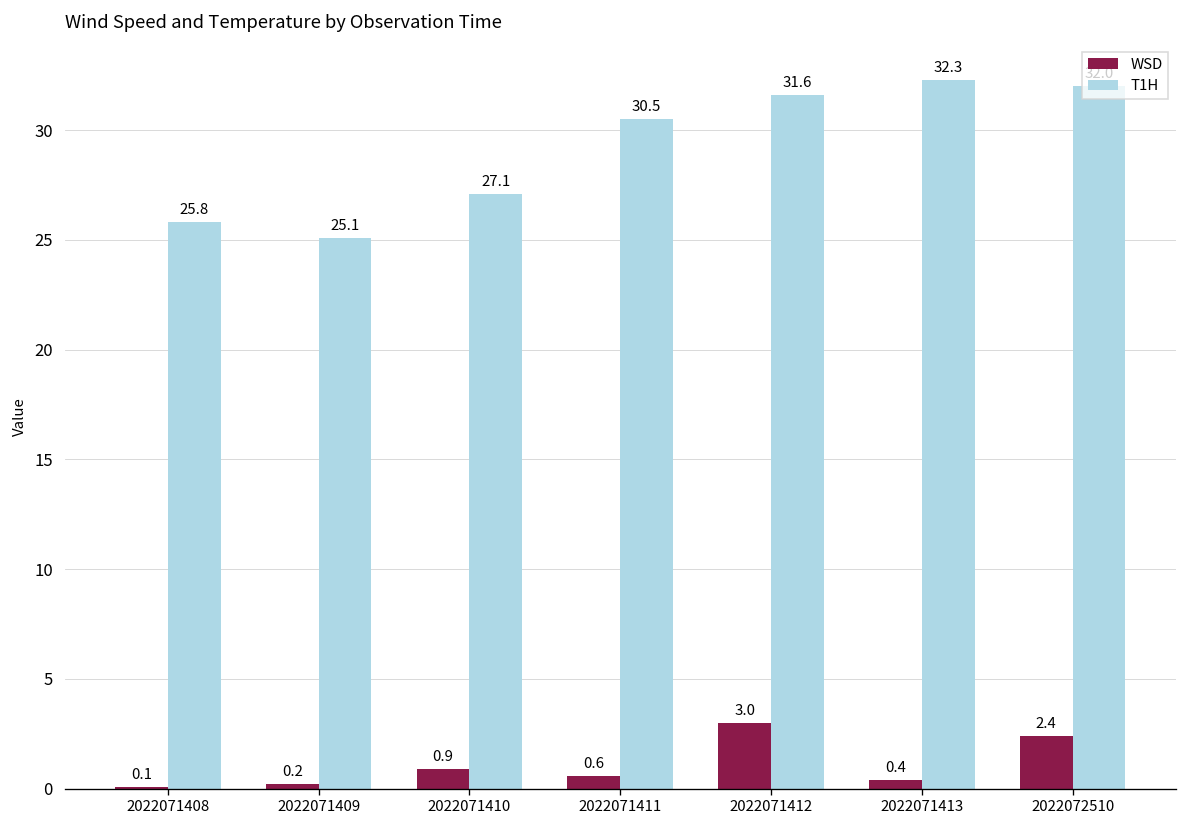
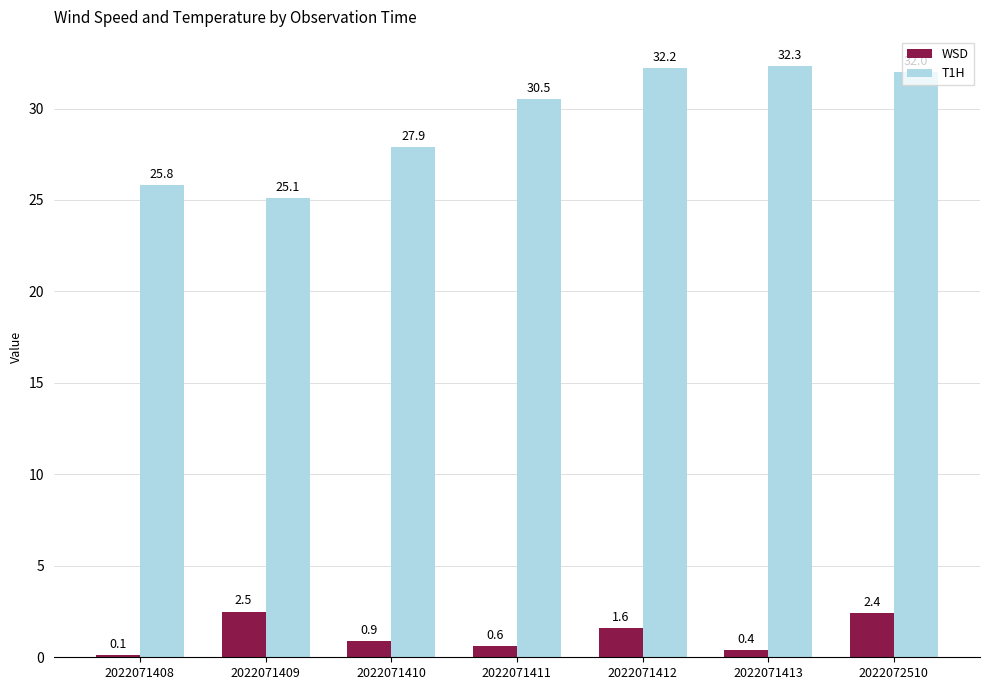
WSD, 2022071409: 0.2 -> 2.5
T1H, 2022071410: 27.1 -> 27.9
WSD, 2022071412: 3.0 -> 1.6
T1H, 2022071412: 31.6 -> 32.2
